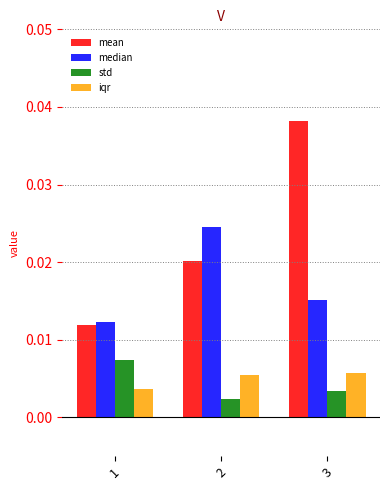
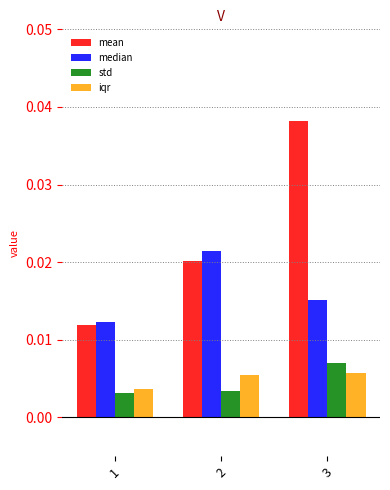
std, 1: 0.007 -> 0.003
median, 2: 0.025 -> 0.021
std, 2: 0.002 -> 0.003
std, 3: 0.003 -> 0.007
